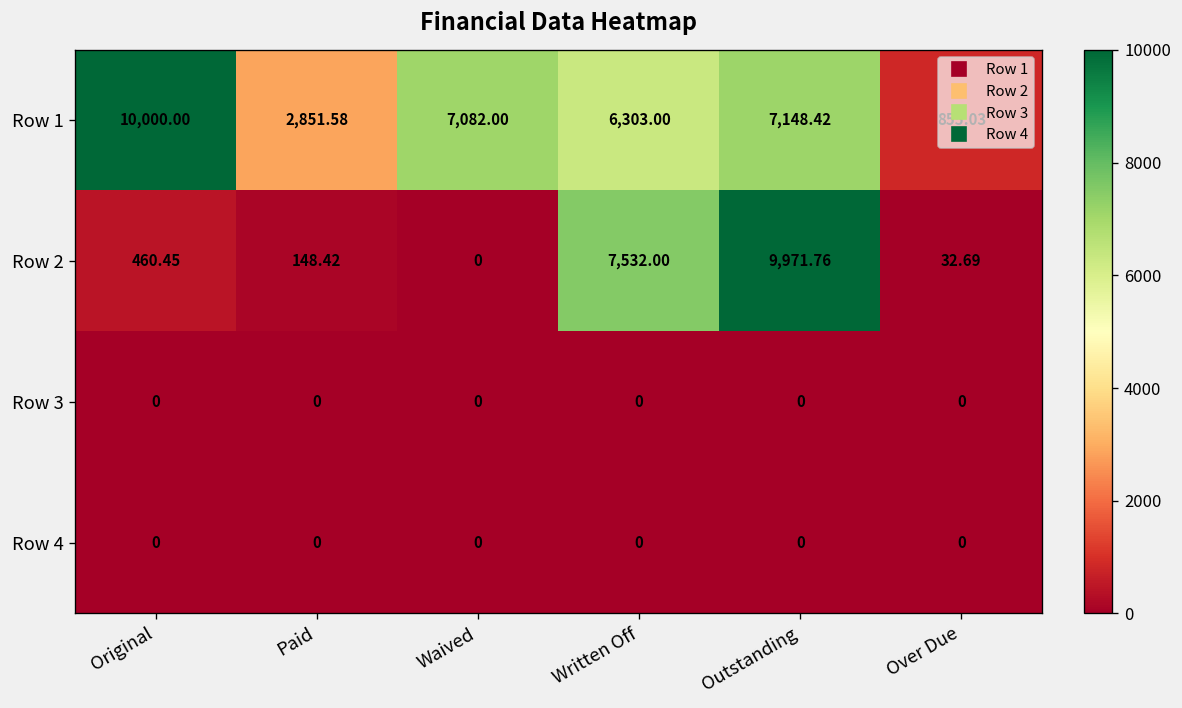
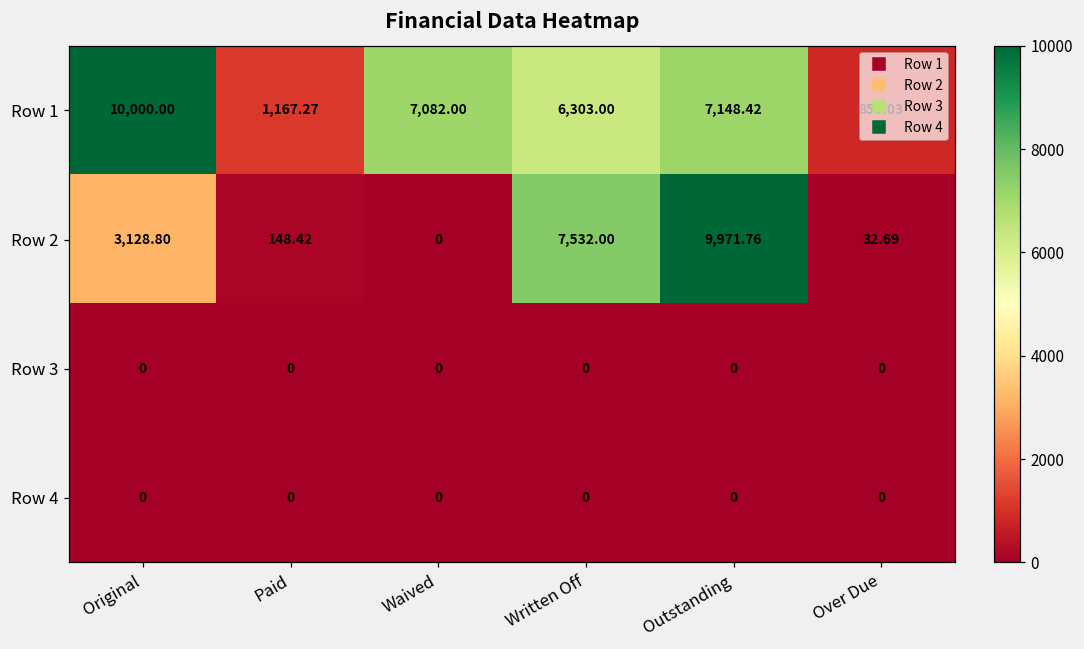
Row 1, Paid: 2,851.58 -> 1,167.27
Row 2, Original: 460.45 -> 3,128.80
